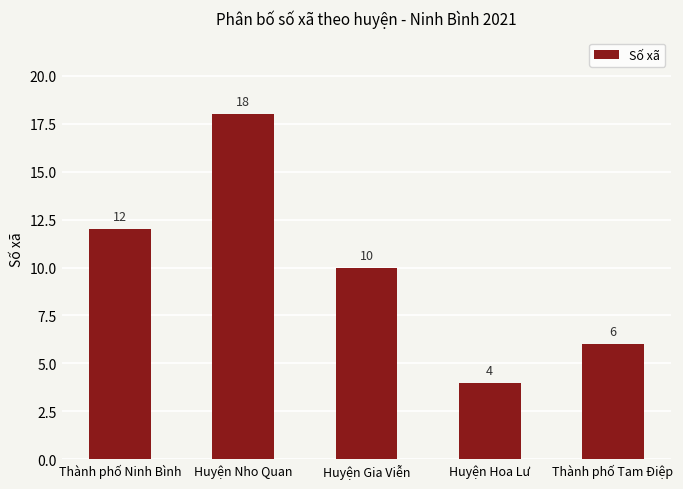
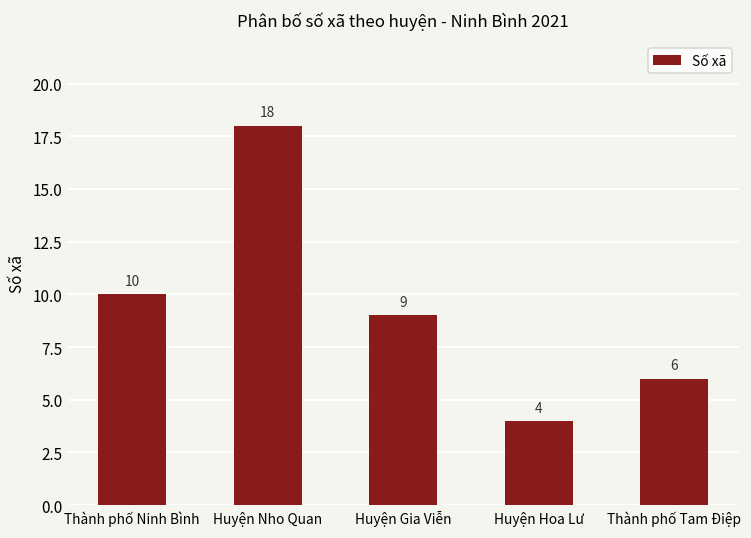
Thành phố Ninh Bình: 12 -> 10
Huyện Gia Viễn: 10 -> 9
